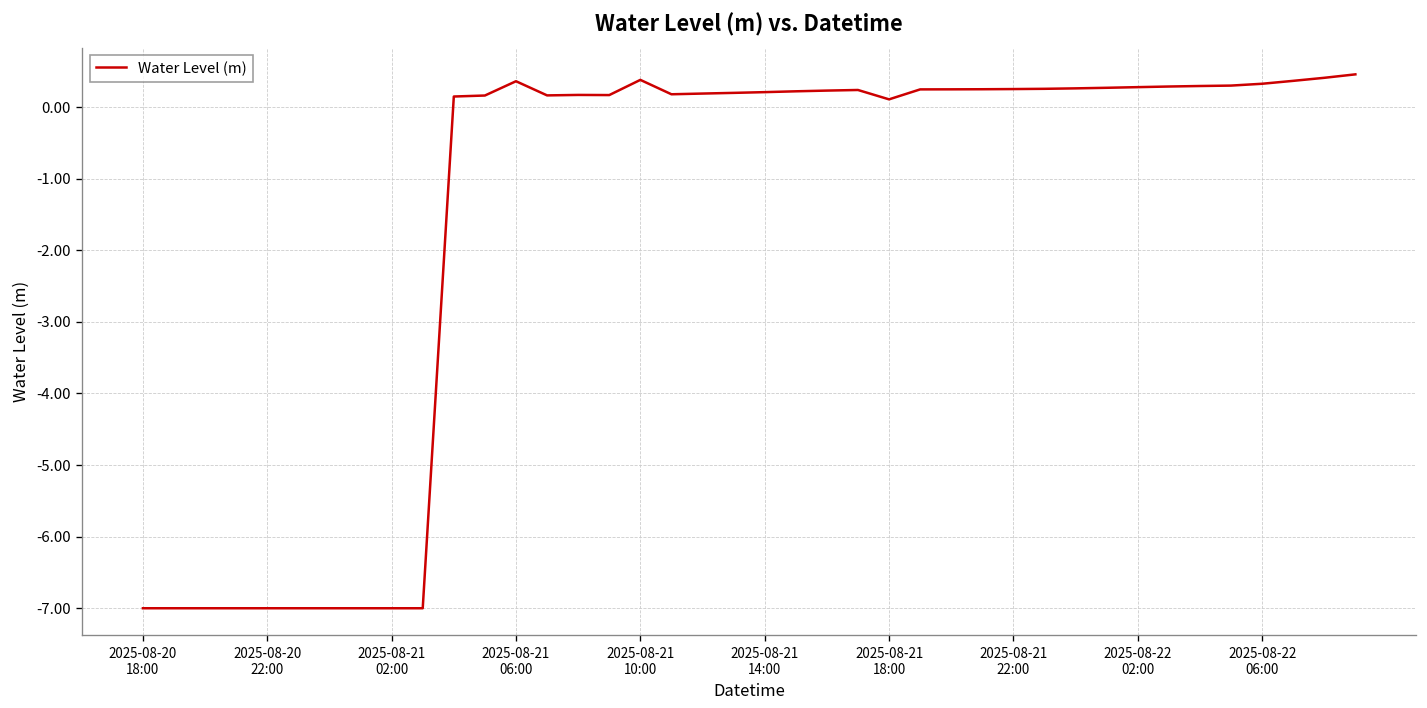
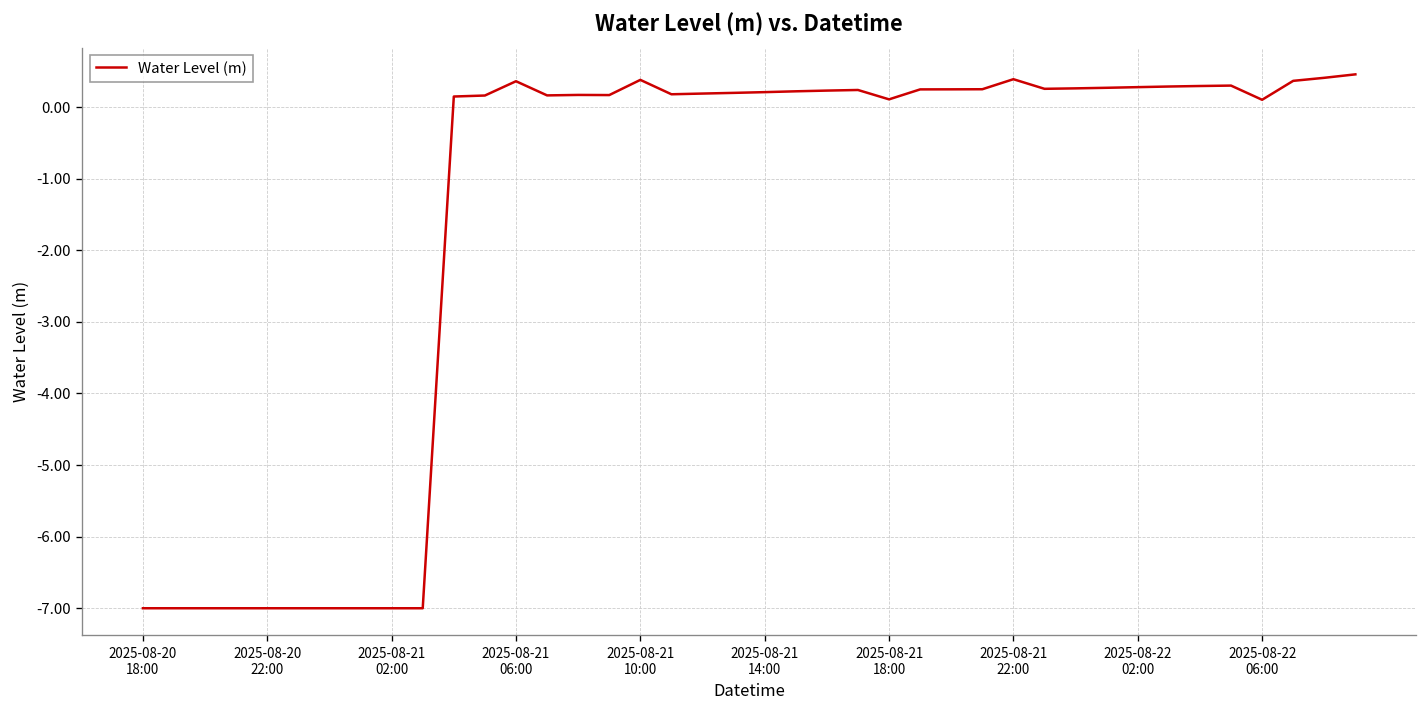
2025-08-21 22:00: 0.3 -> 0.4
2025-08-22 06:00: 0.3 -> 0.1
